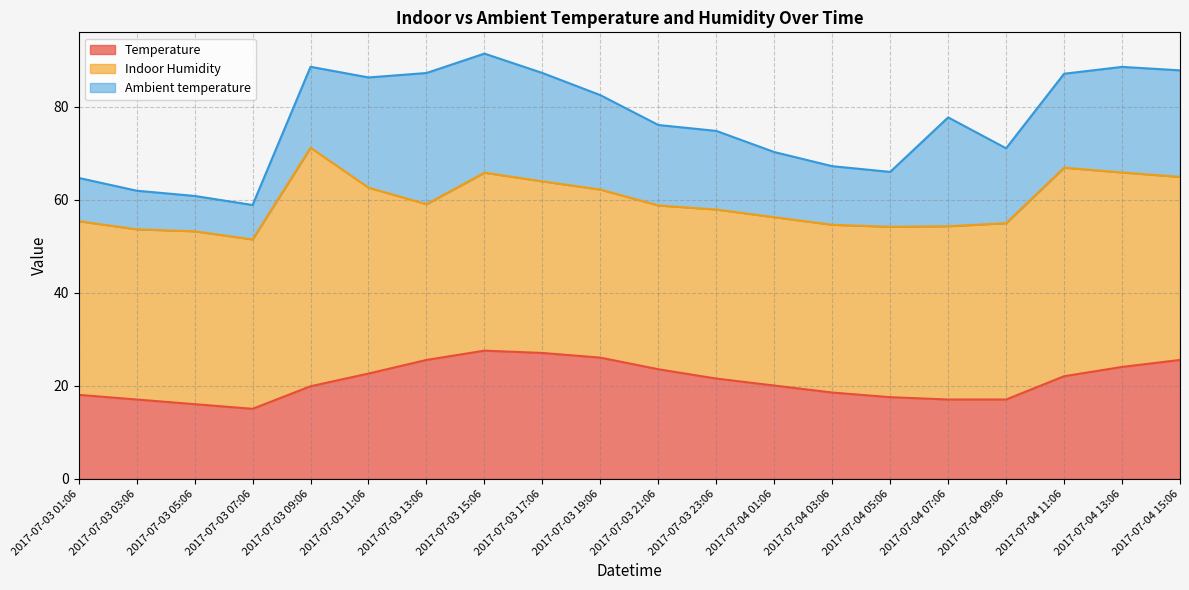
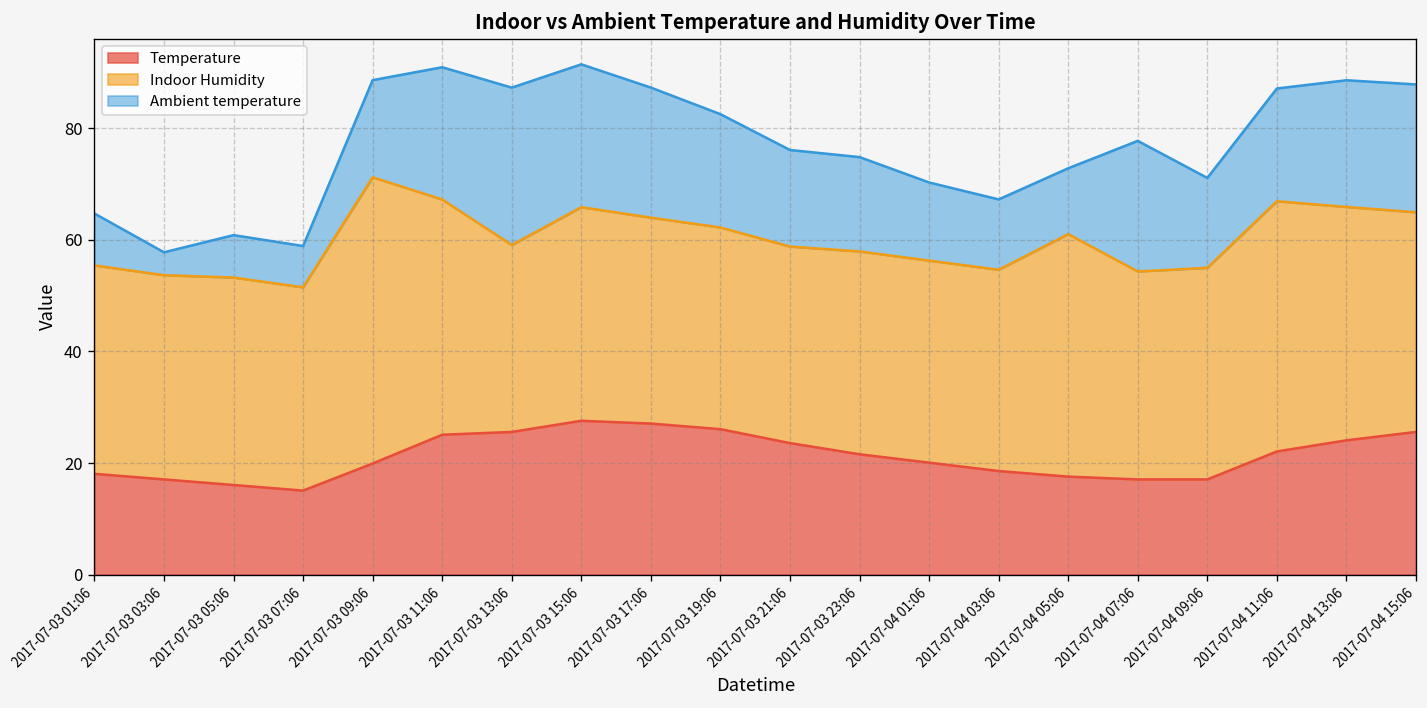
Ambient temperature, 2017-07-03 03:06: 8 -> 4
Temperature, 2017-07-03 11:06: 23 -> 25
Indoor Humidity, 2017-07-03 11:06: 40 -> 42
Indoor Humidity, 2017-07-04 05:06: 37 -> 43
